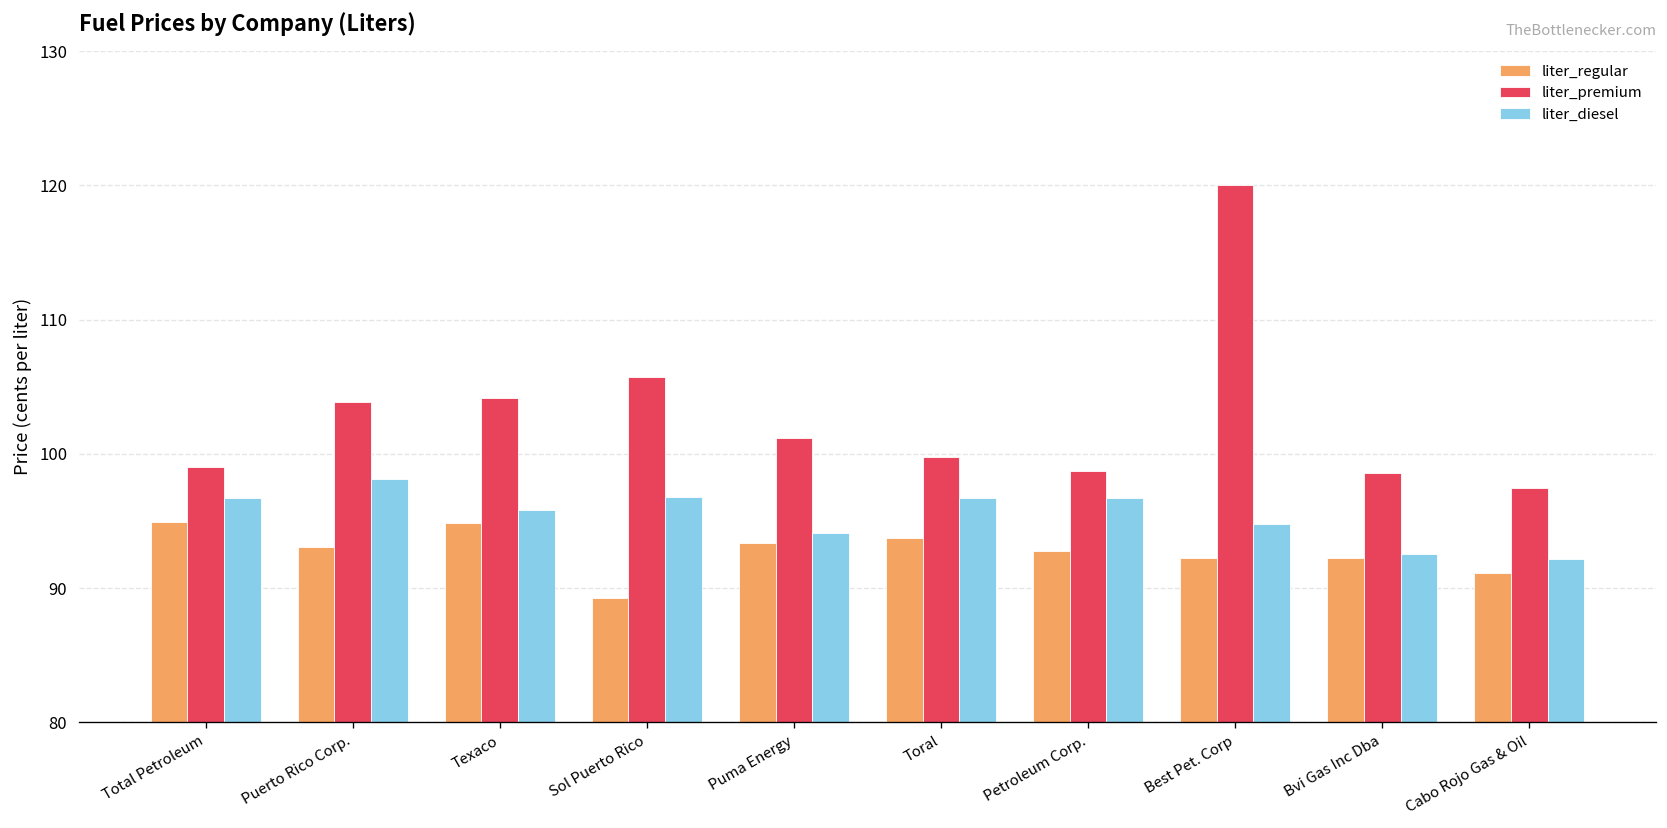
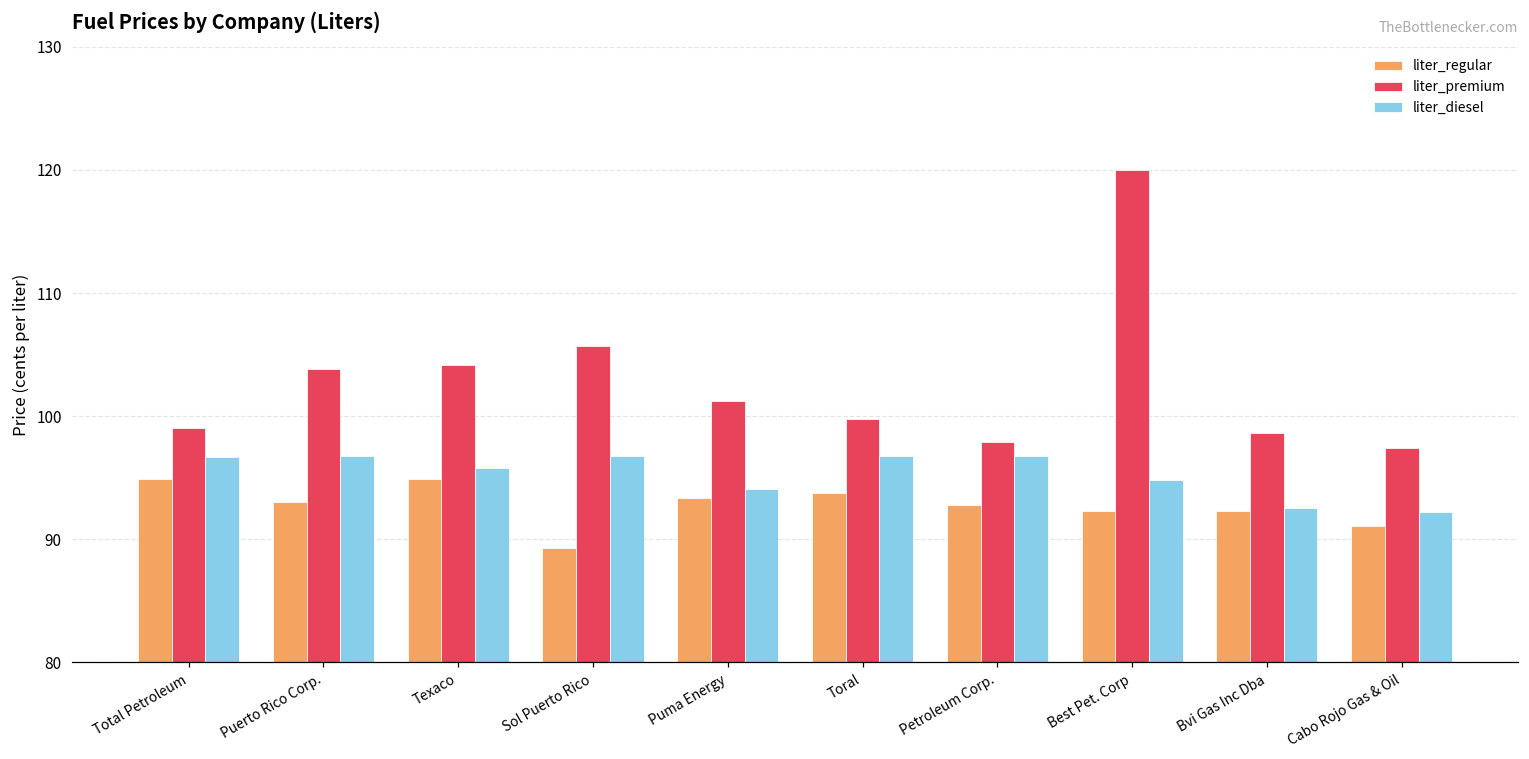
liter_diesel, Puerto Rico Corp.: 98.1 -> 96.8
liter_premium, Petroleum Corp.: 98.7 -> 97.9
